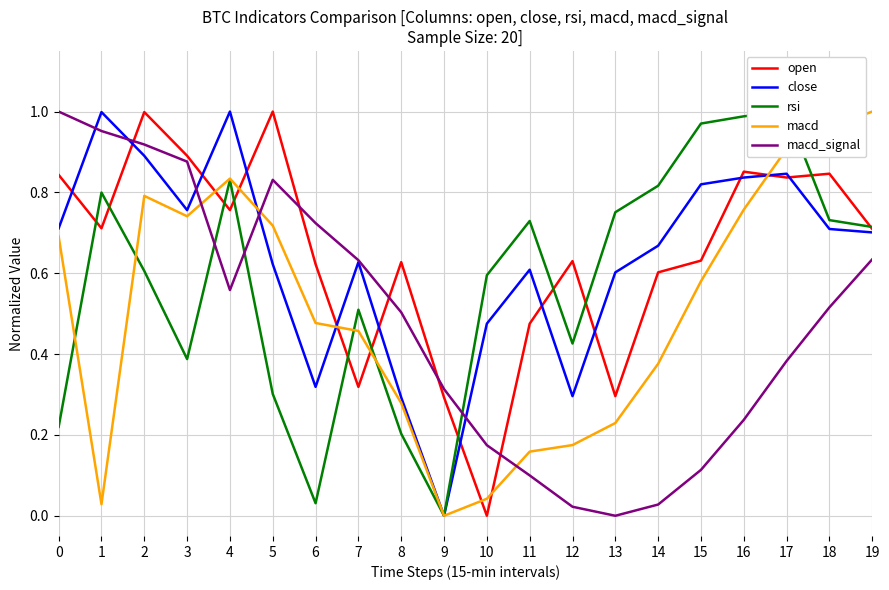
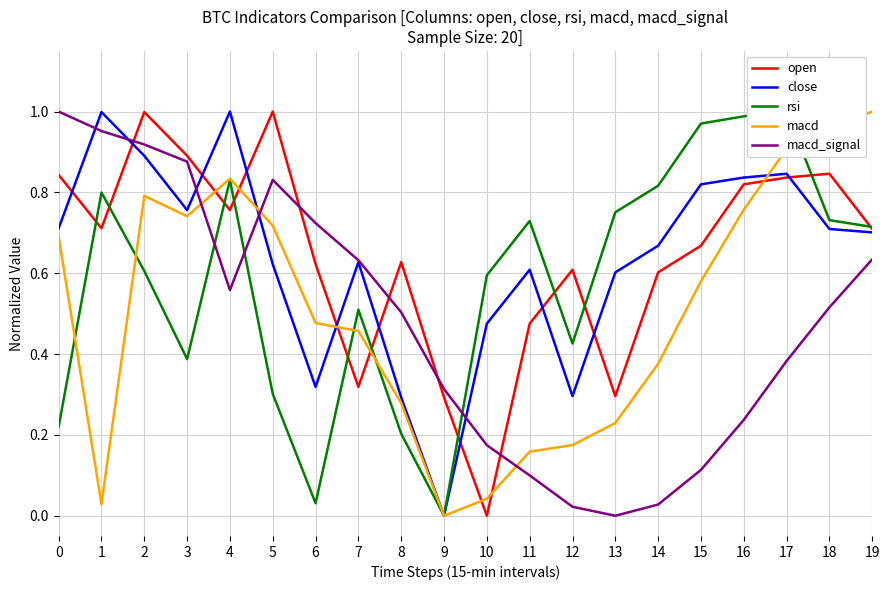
open, 12: 0.63 -> 0.61
open, 15: 0.63 -> 0.67
open, 16: 0.85 -> 0.82
